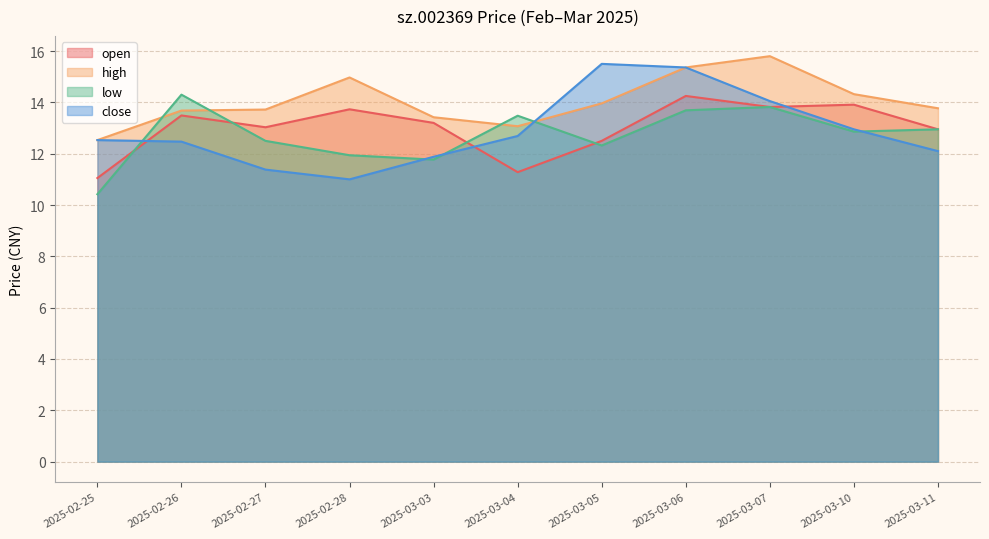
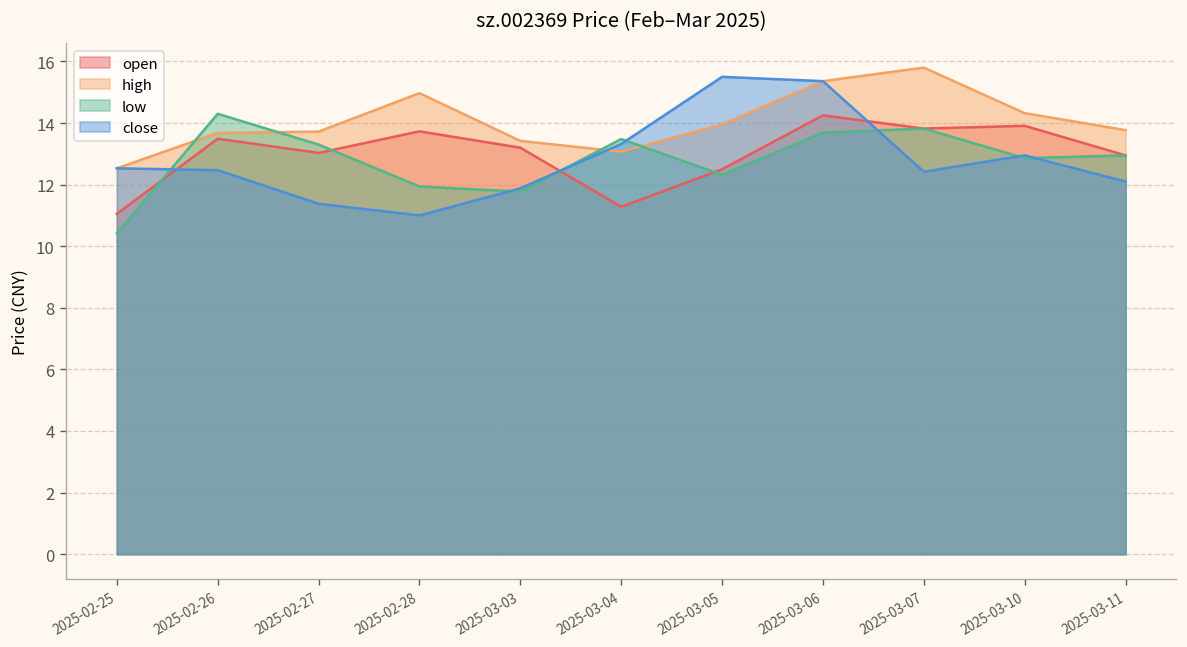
low, 2025-02-27: 12.5 -> 13.3
close, 2025-03-04: 12.7 -> 13.3
close, 2025-03-07: 14.1 -> 12.4
